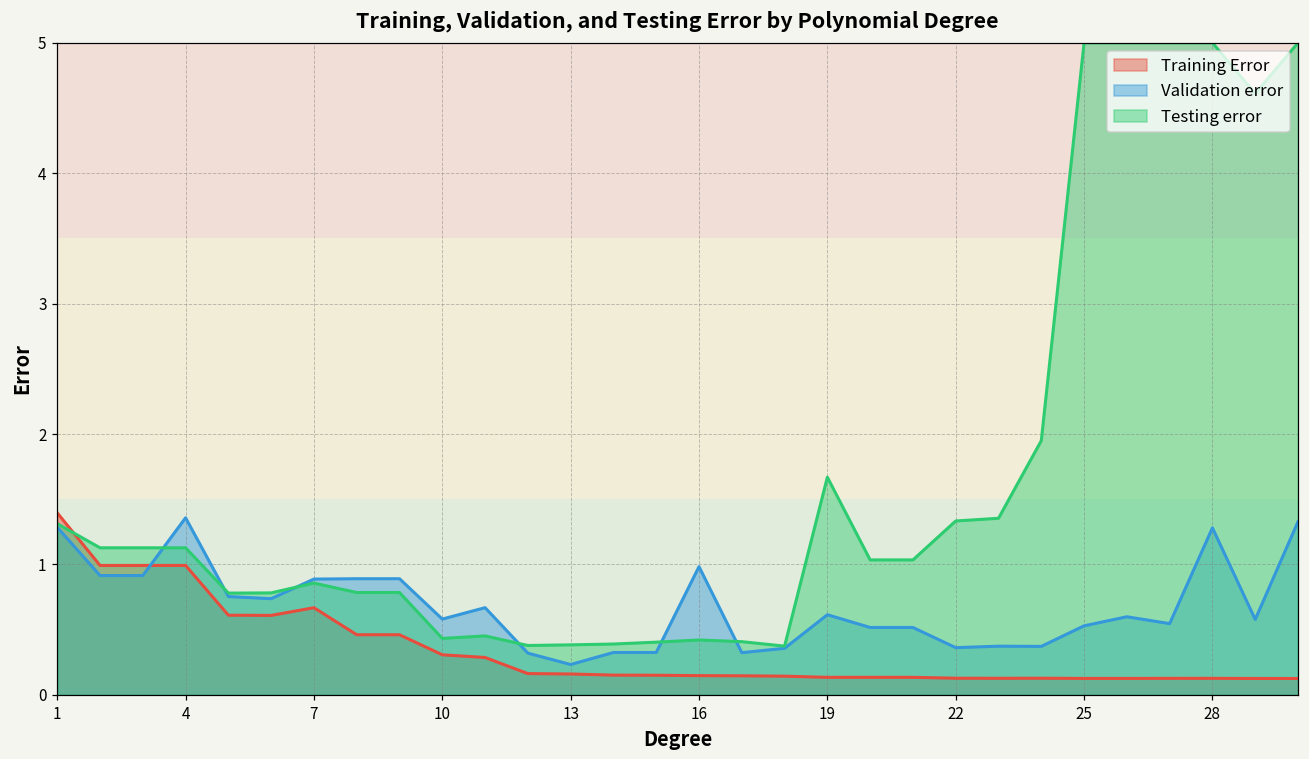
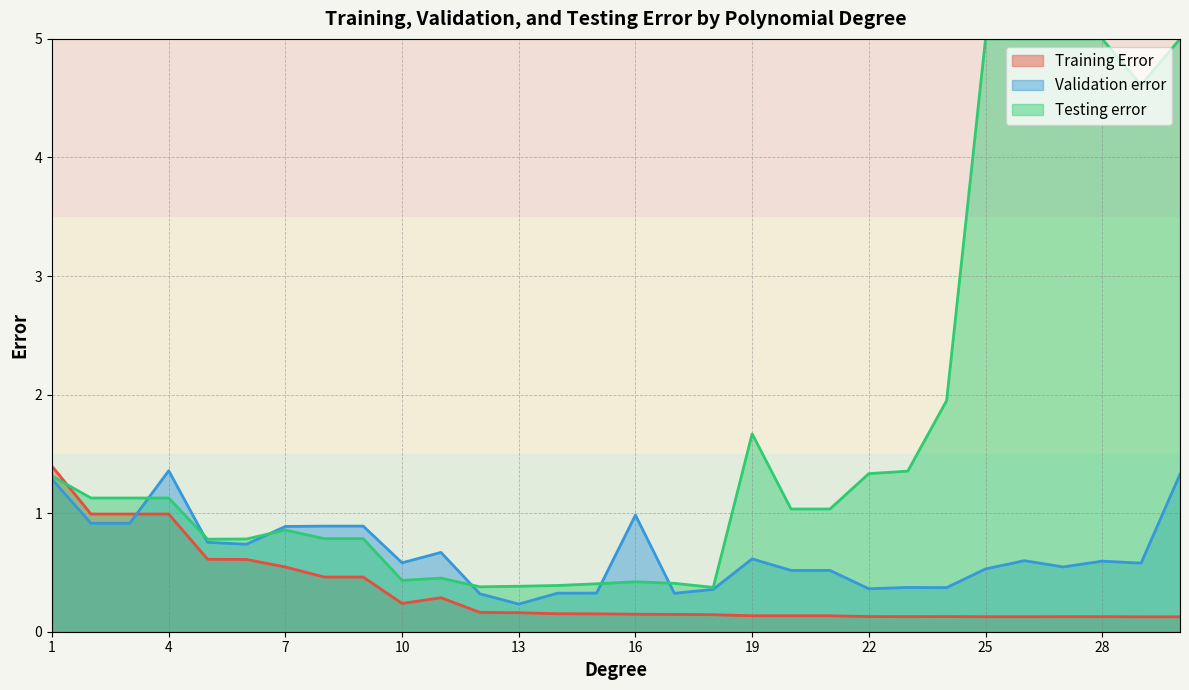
Training Error, 7: 0.67 -> 0.55
Training Error, 10: 0.31 -> 0.24
Validation error, 28: 1.28 -> 0.60
